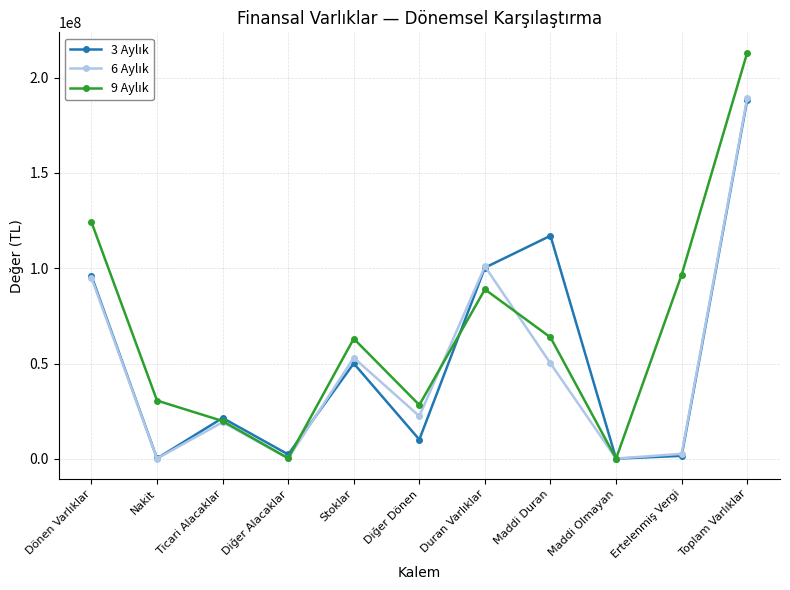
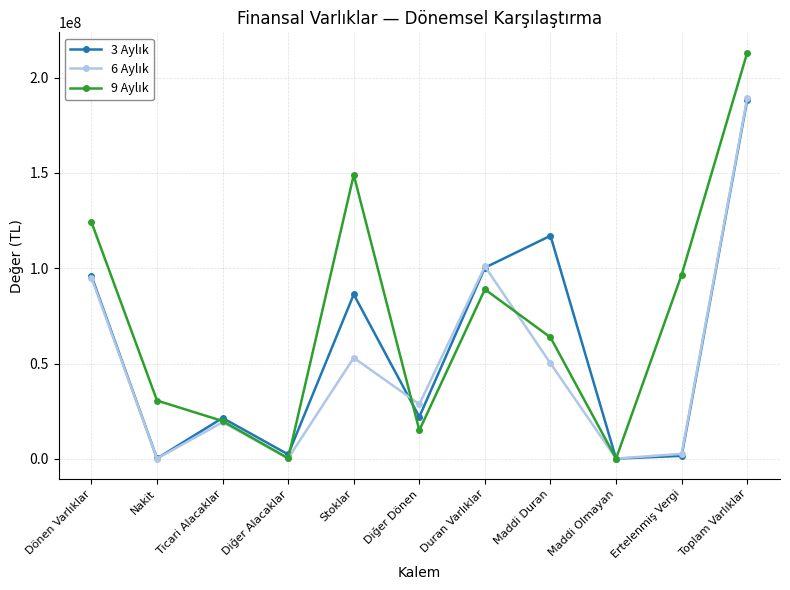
3 Aylık, Stoklar: 50000000 -> 86000000
9 Aylık, Stoklar: 63000000 -> 149000000
3 Aylık, Diğer Dönen: 10000000 -> 22000000
6 Aylık, Diğer Dönen: 22000000 -> 29000000
9 Aylık, Diğer Dönen: 28000000 -> 15000000
